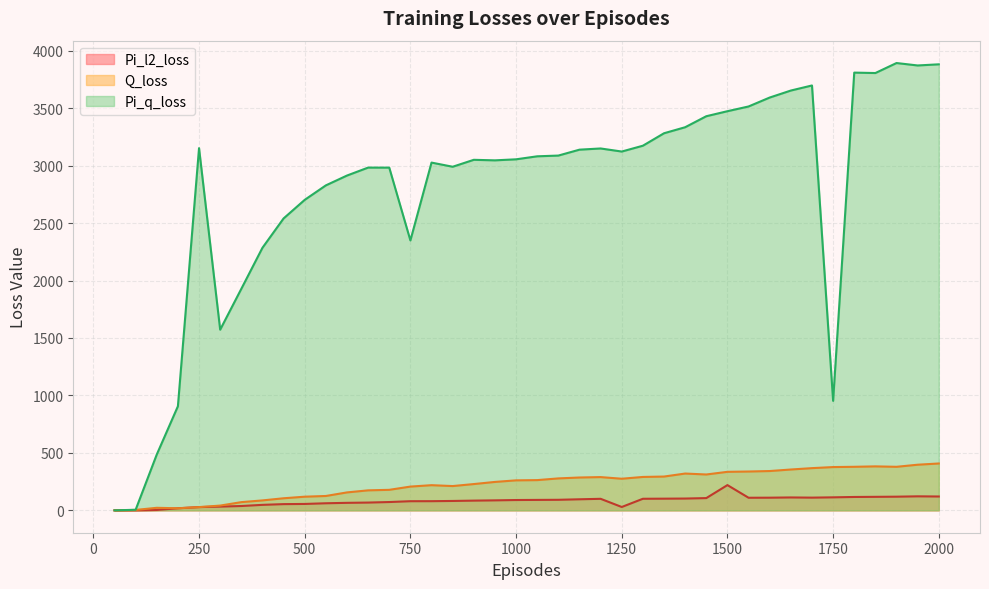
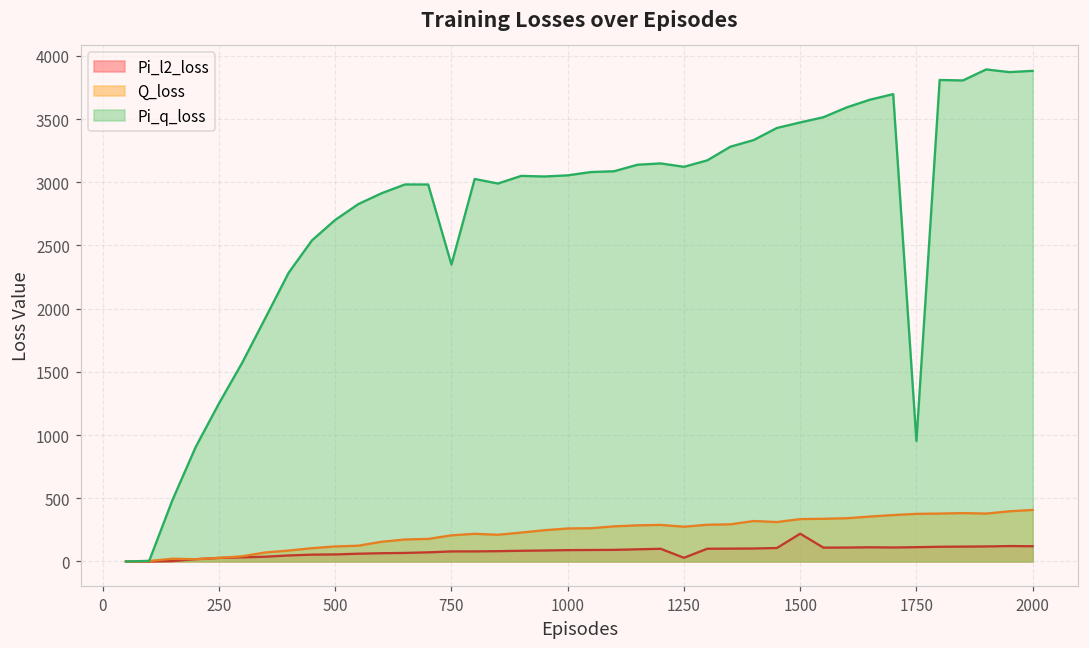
Pi_q_loss, 250: 3150 -> 1250
